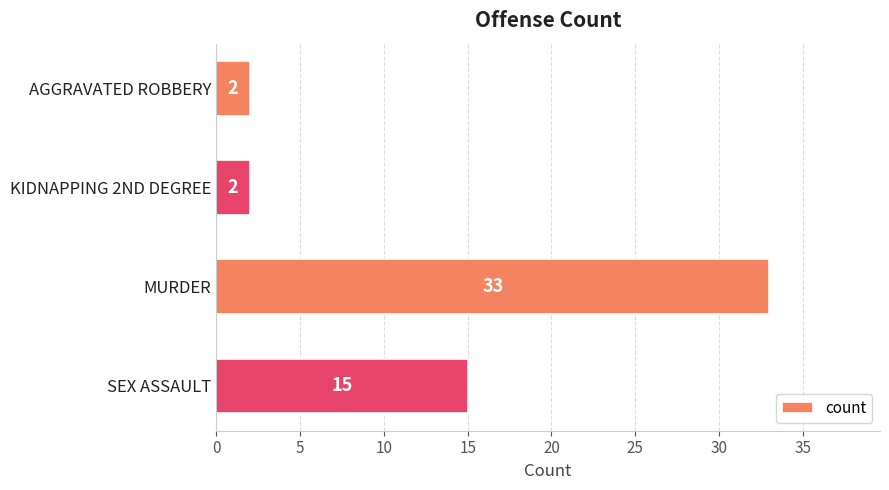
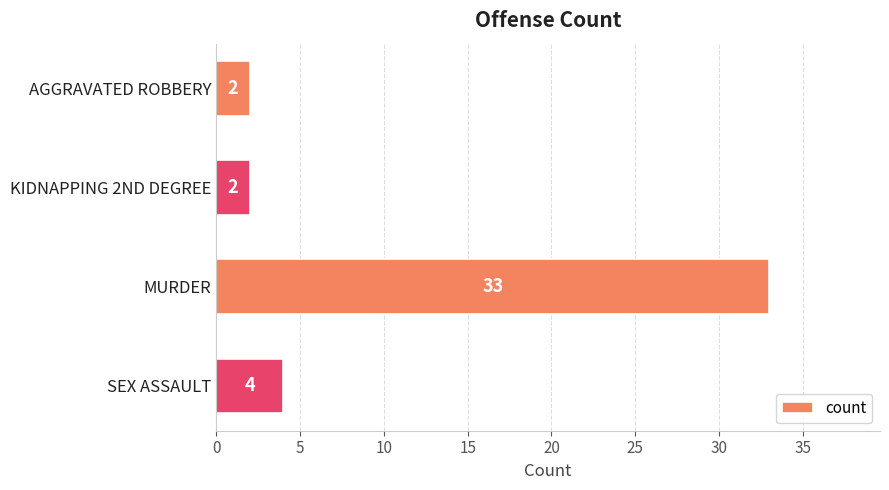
SEX ASSAULT: 15 -> 4
